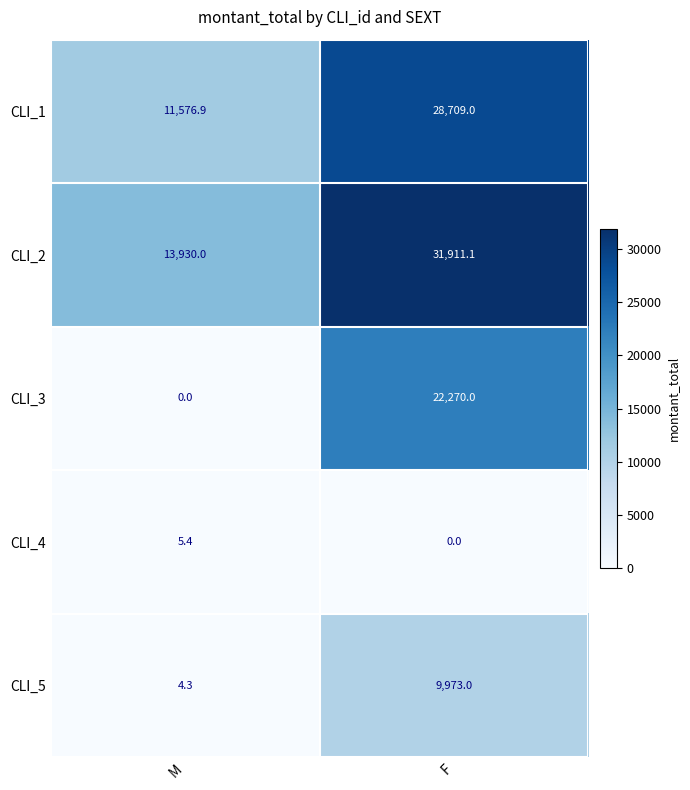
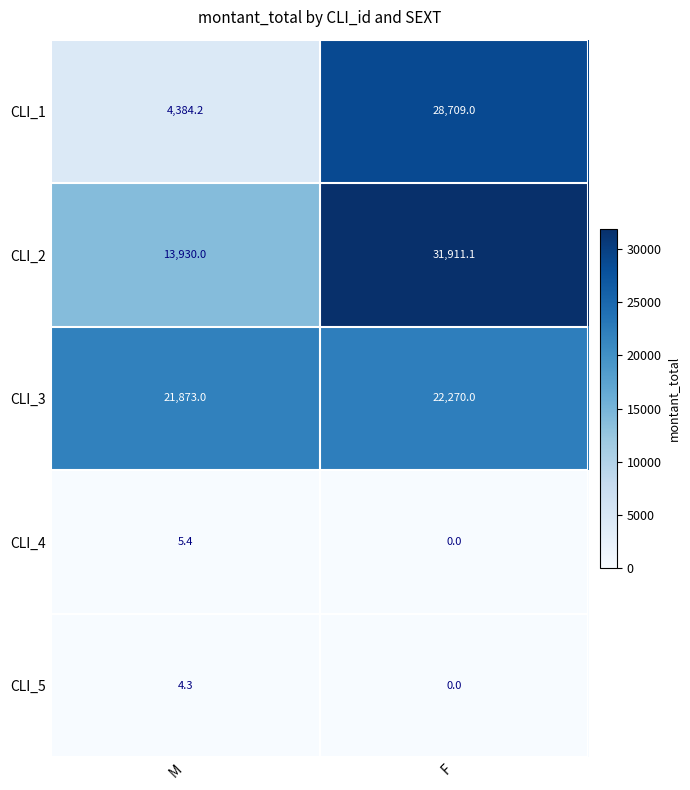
CLI_1, M: 11,576.9 -> 4,384.2
CLI_3, M: 0.0 -> 21,873.0
CLI_5, F: 9,973.0 -> 0.0
